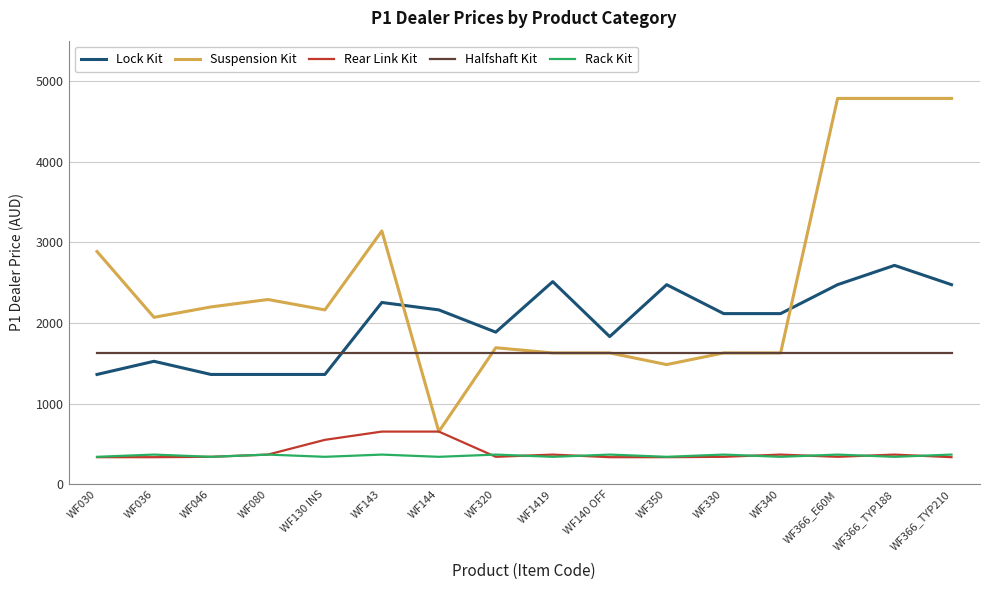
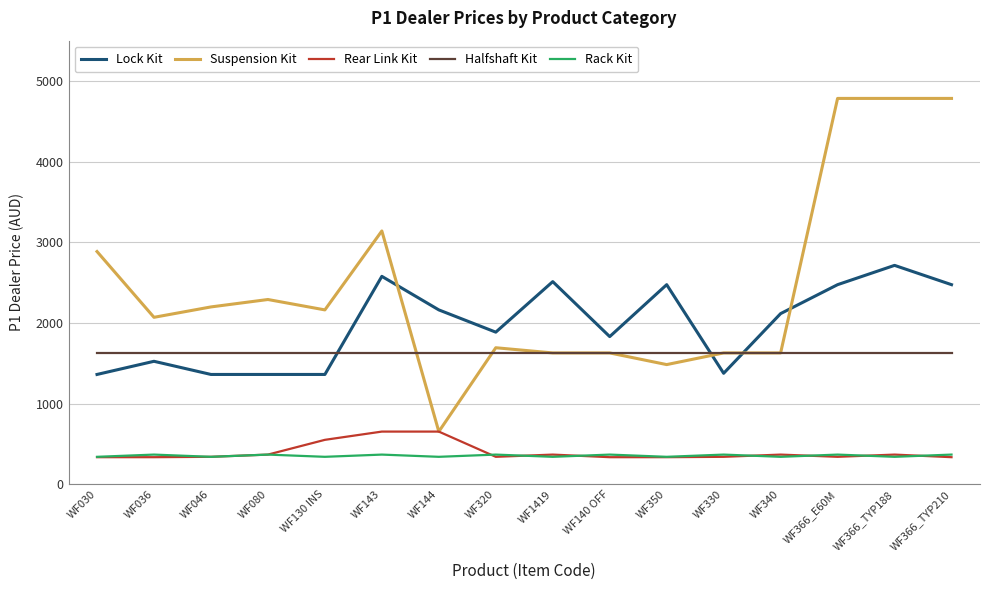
Lock Kit, WF143: 2300 -> 2600
Lock Kit, WF330: 2100 -> 1400
